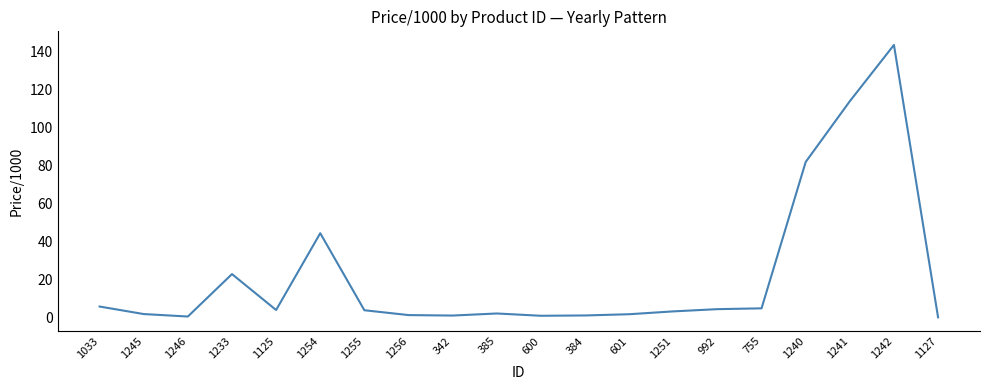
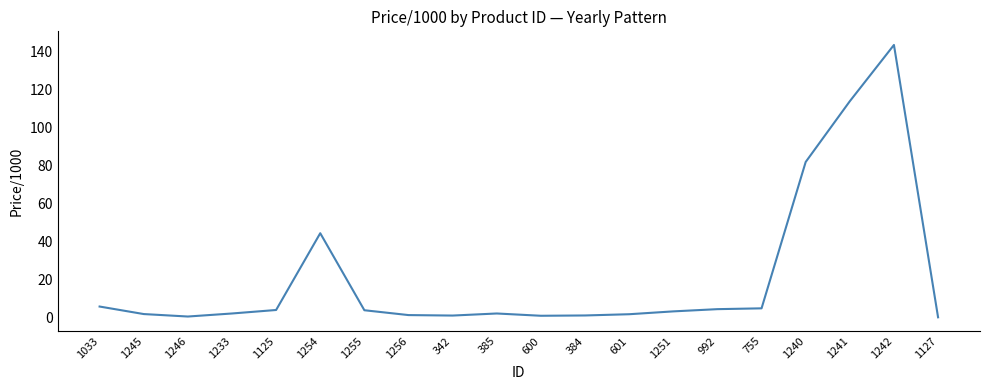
1233: 23 -> 2
